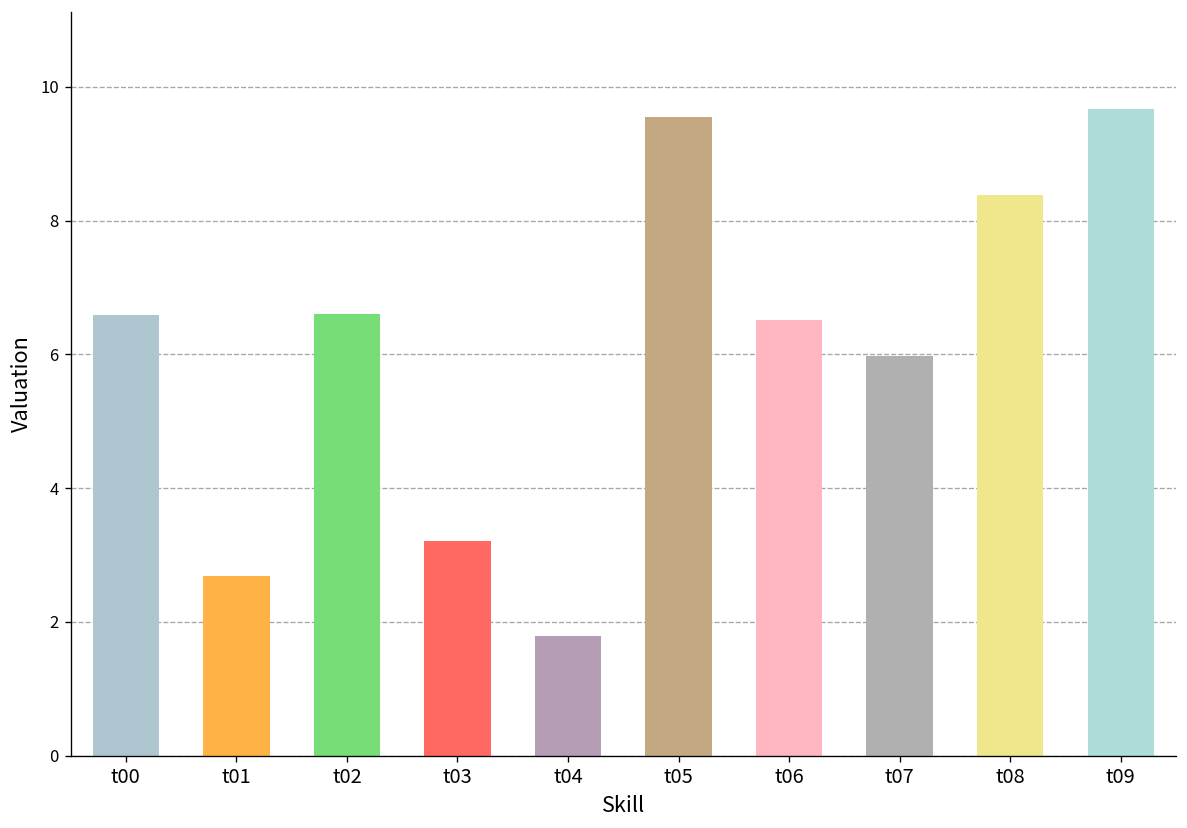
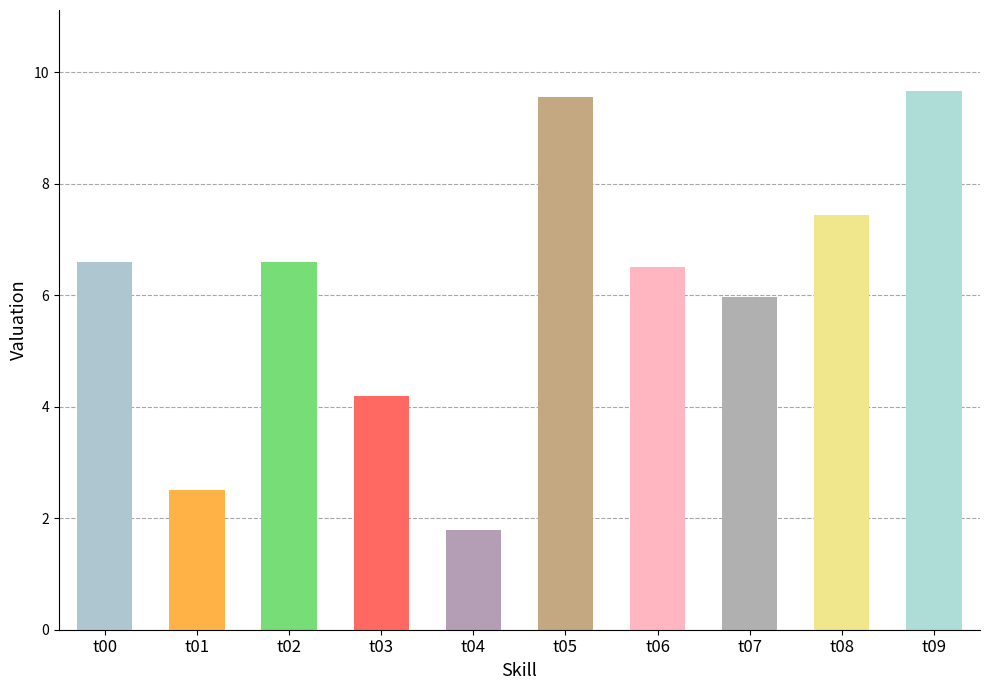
t01: 2.7 -> 2.5
t03: 3.2 -> 4.2
t08: 8.4 -> 7.4
